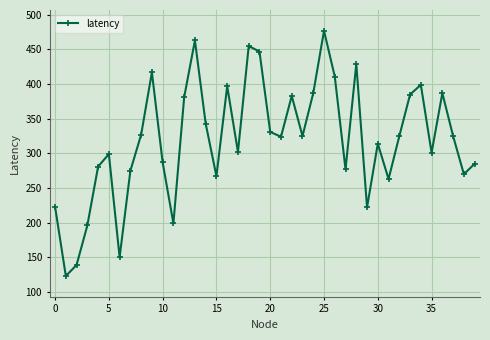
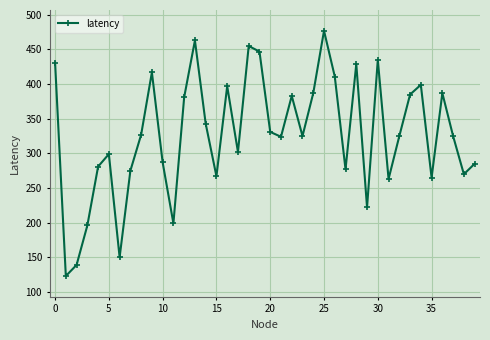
0: 220 -> 430
30: 310 -> 440
35: 300 -> 270
